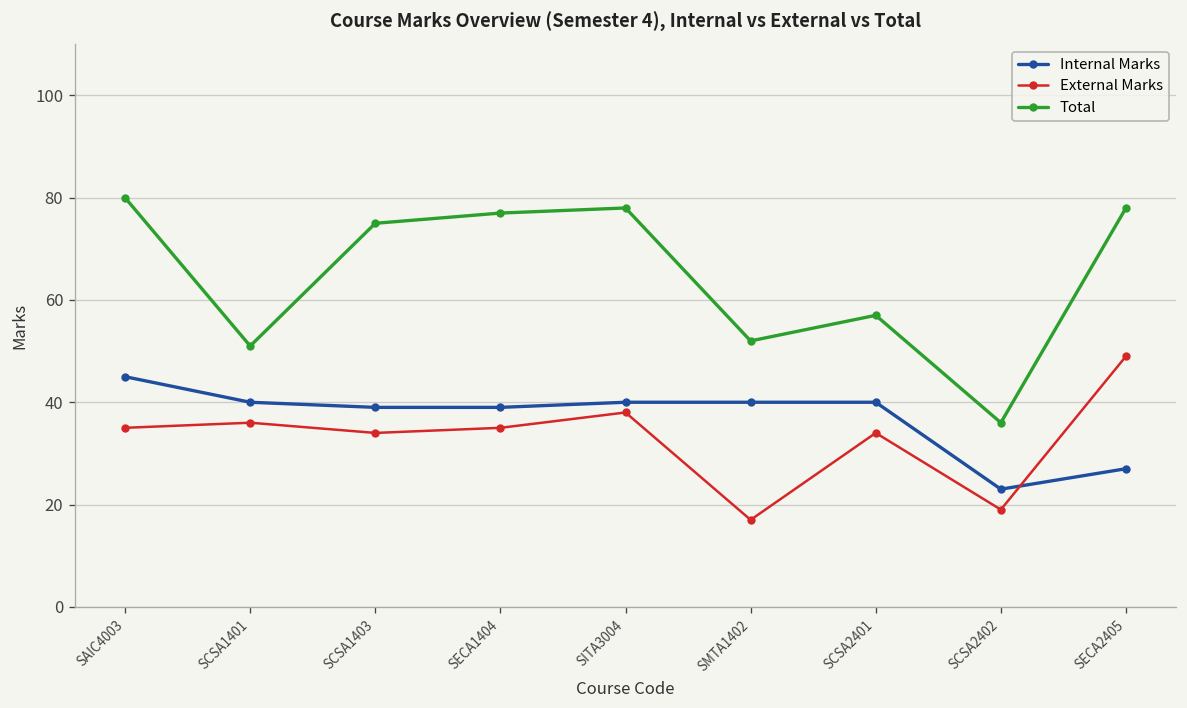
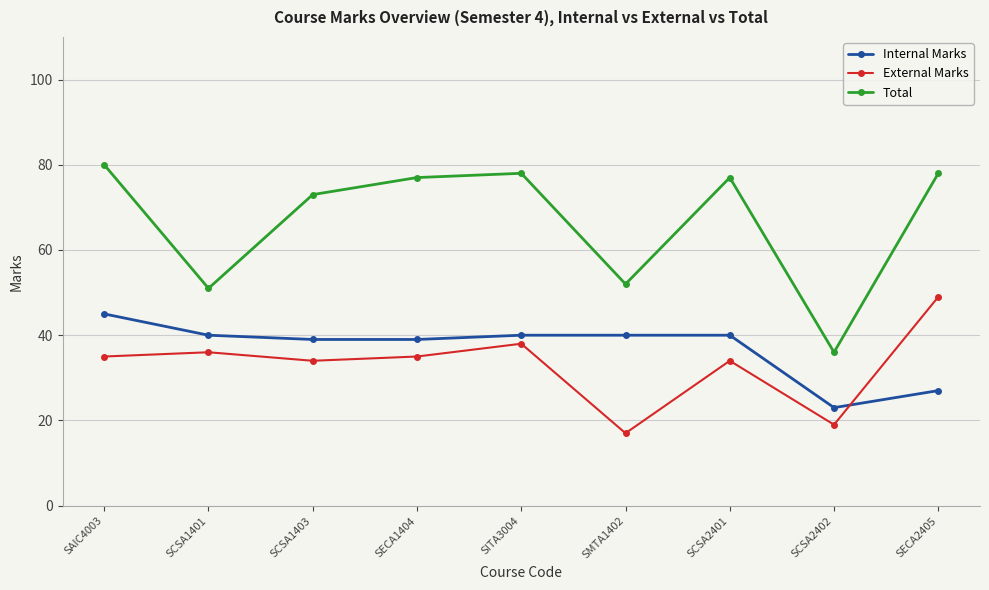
Total, SCSA1403: 75 -> 73
Total, SCSA2401: 57 -> 77
